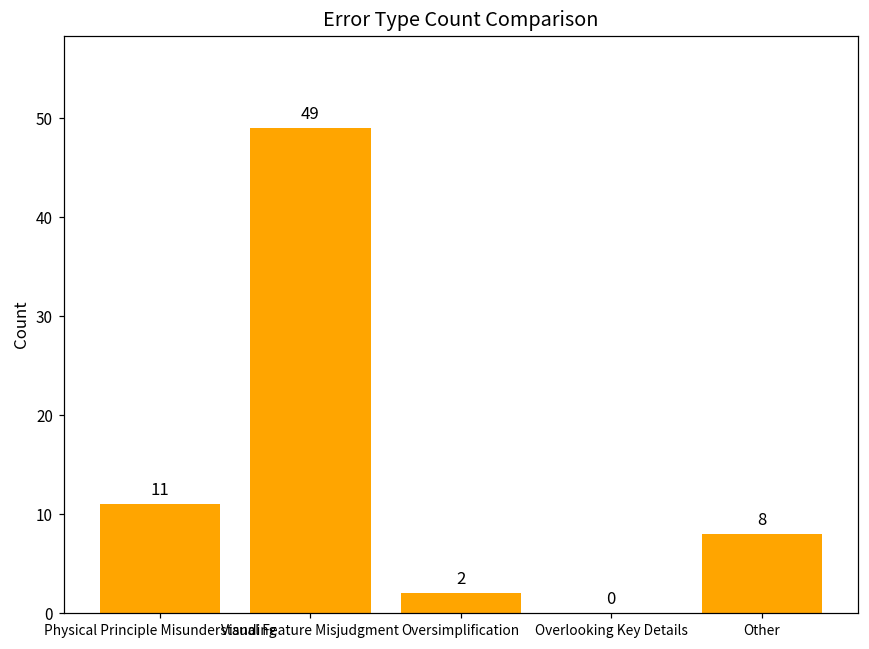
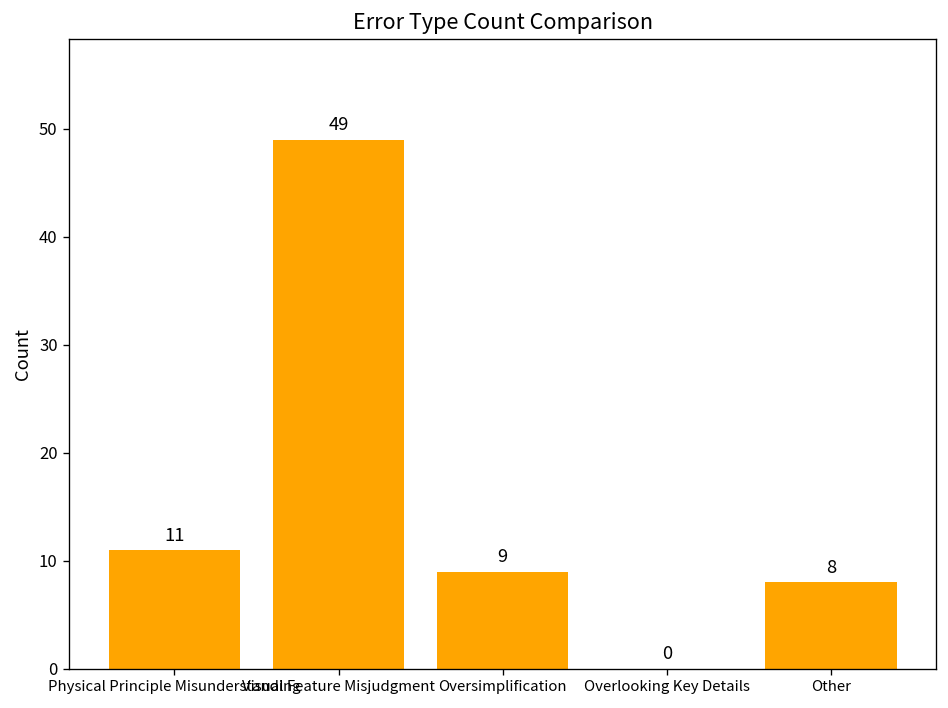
Oversimplification: 2 -> 9
